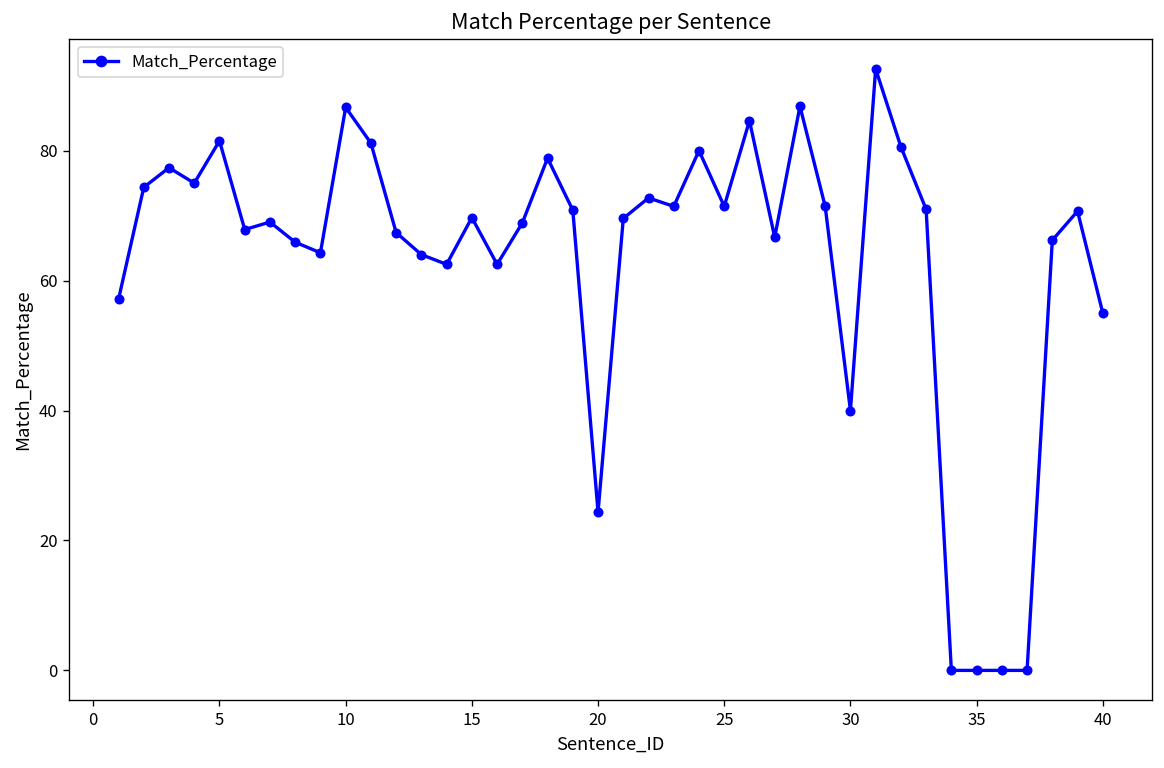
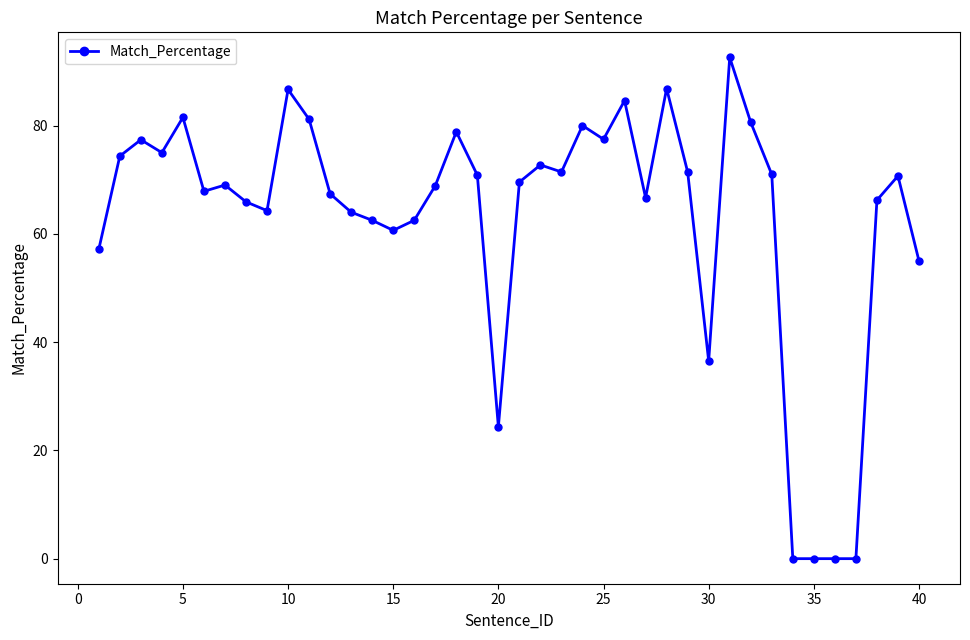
15: 70 -> 61
25: 71 -> 77
30: 40 -> 37
